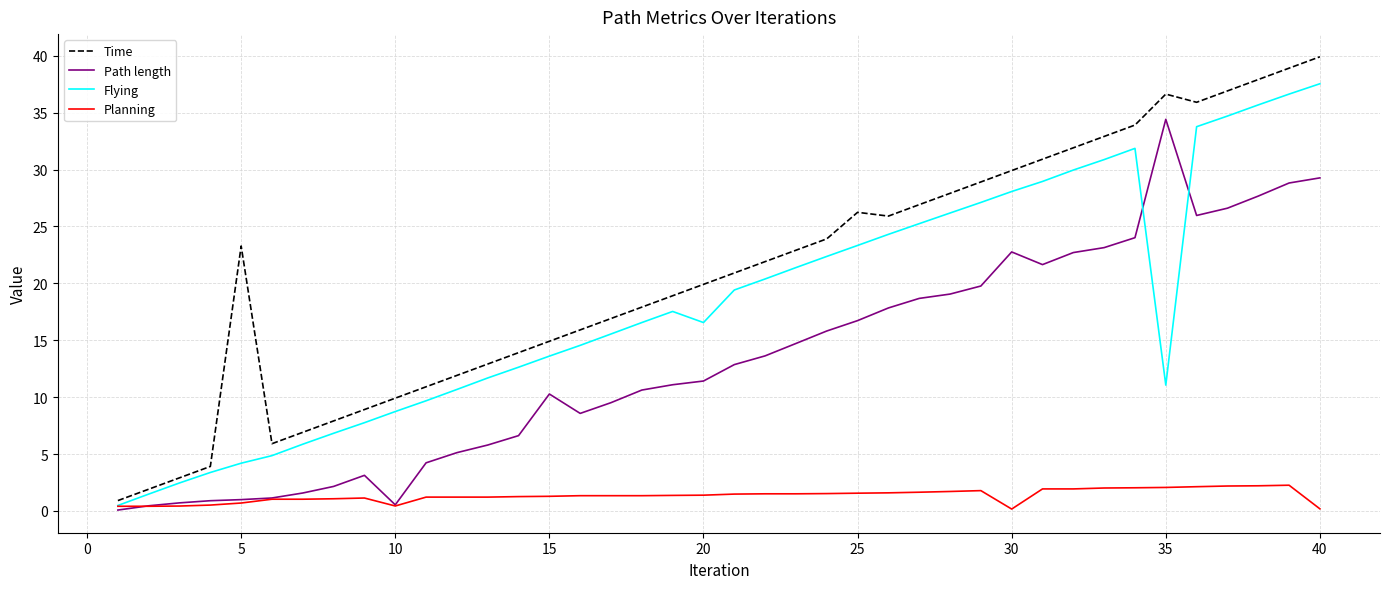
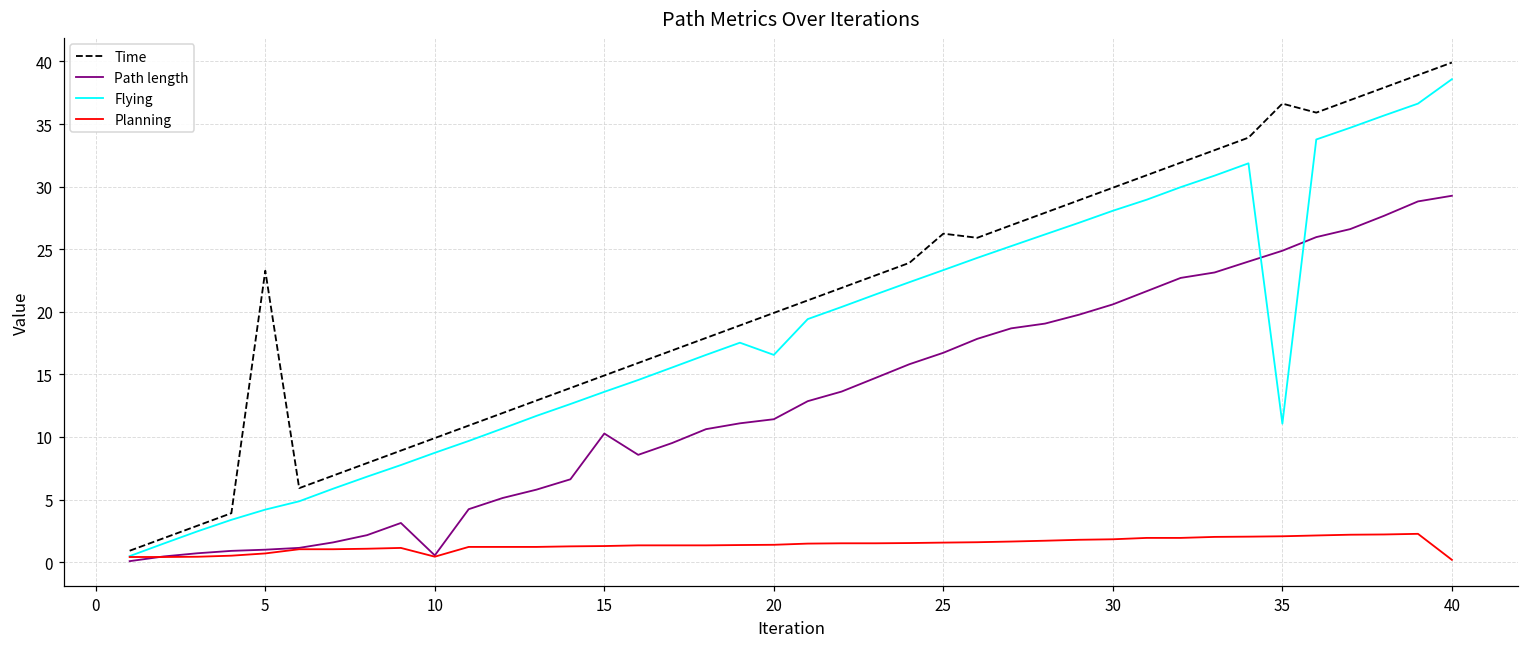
Path length, 30: 22.8 -> 20.6
Planning, 30: 0.2 -> 1.8
Path length, 35: 34.4 -> 24.9
Flying, 40: 37.5 -> 38.6
